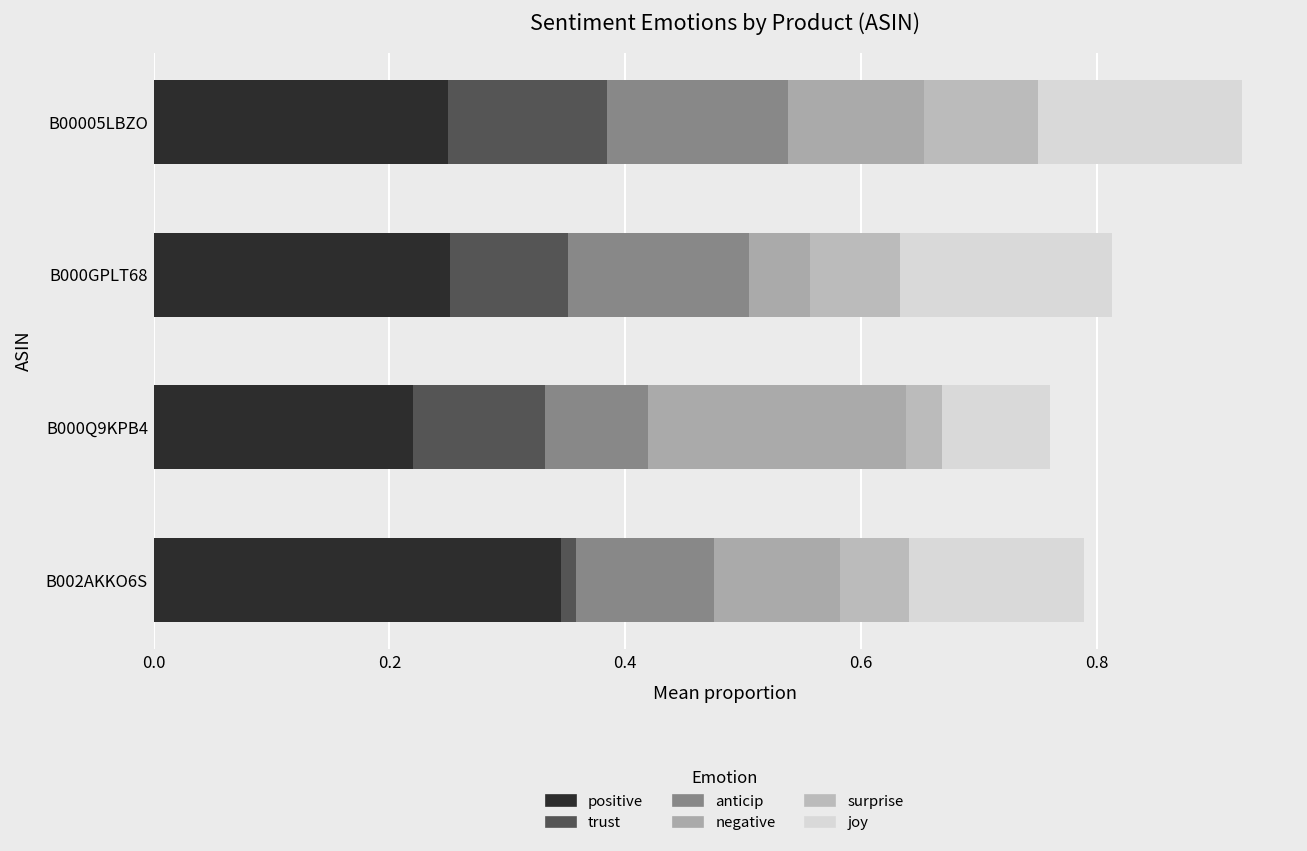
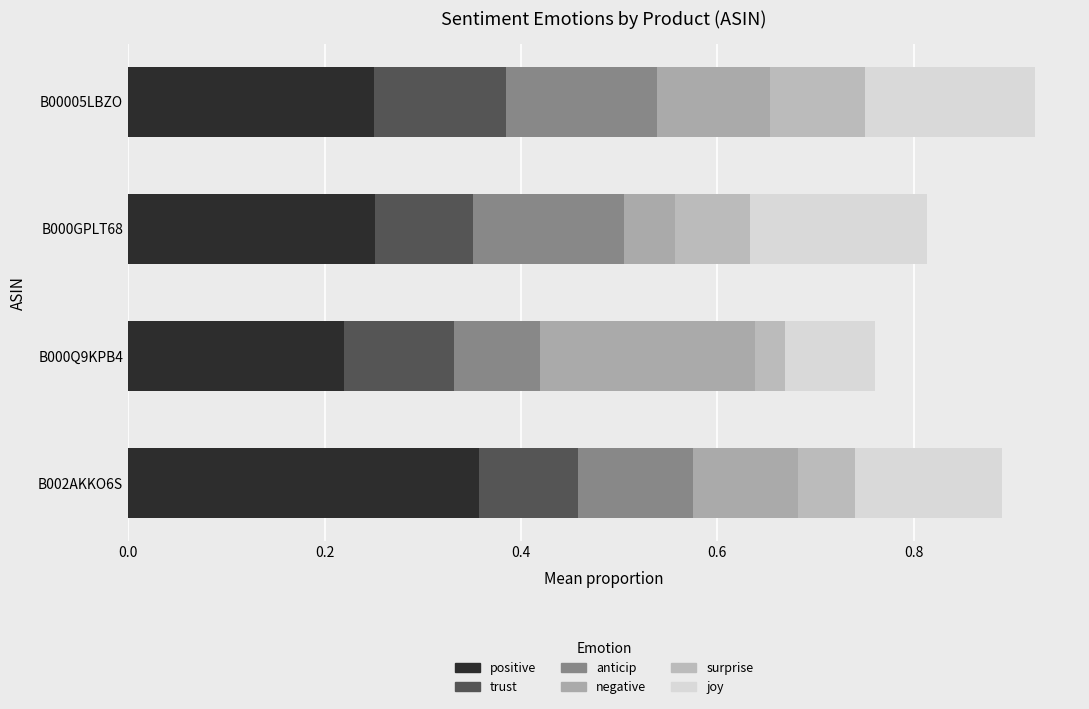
positive, B002AKKO6S: 0.35 -> 0.36
trust, B002AKKO6S: 0.01 -> 0.10
